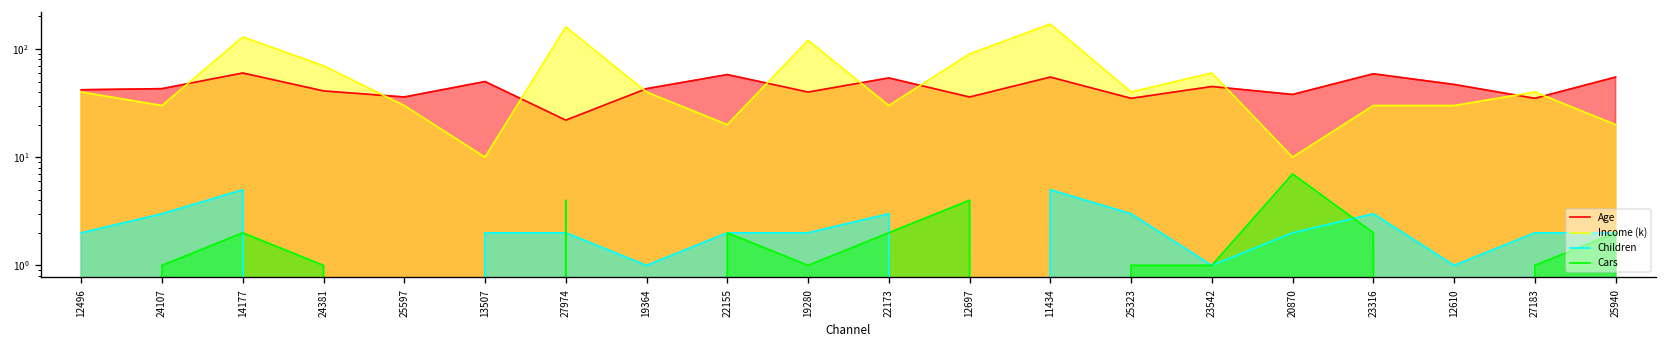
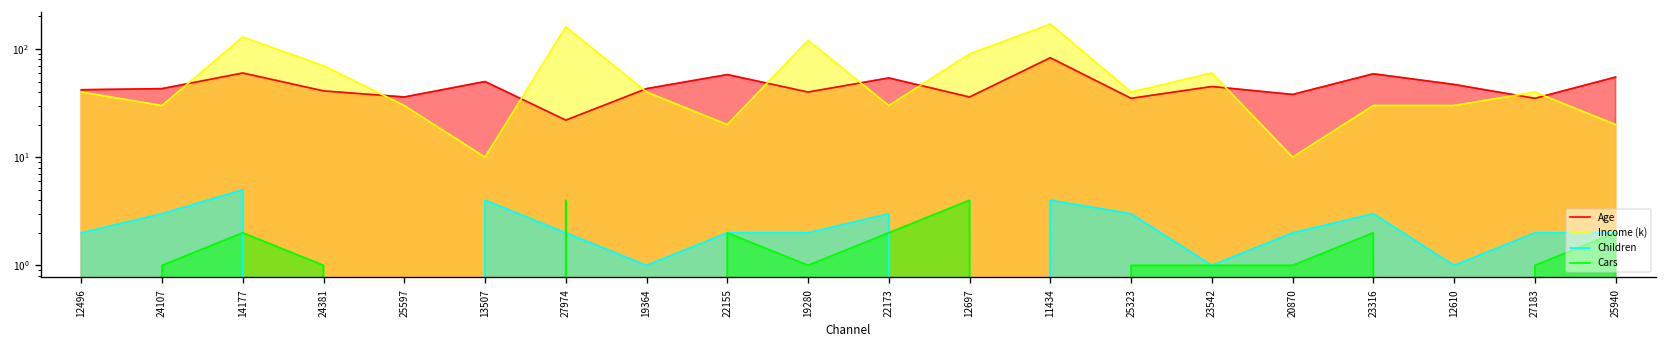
Children, 13507: 2 -> 4
Age, 11434: 60 -> 80
Children, 11434: 5 -> 4
Cars, 20870: 7 -> 1
